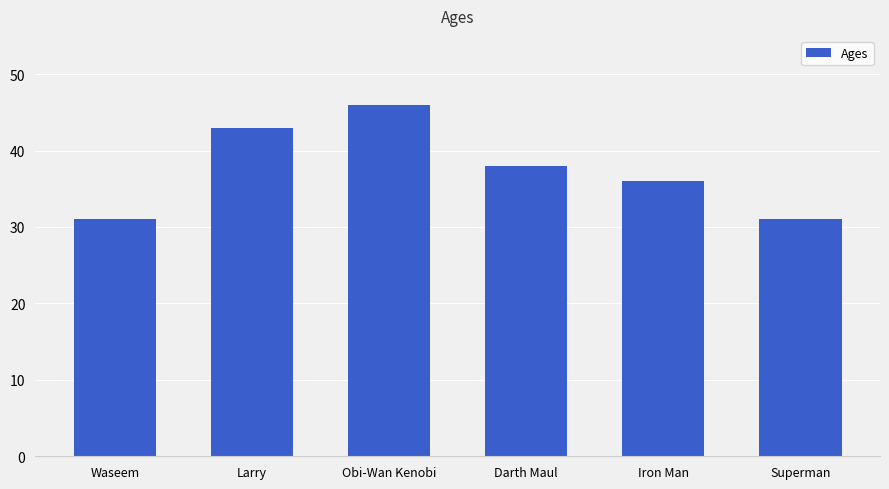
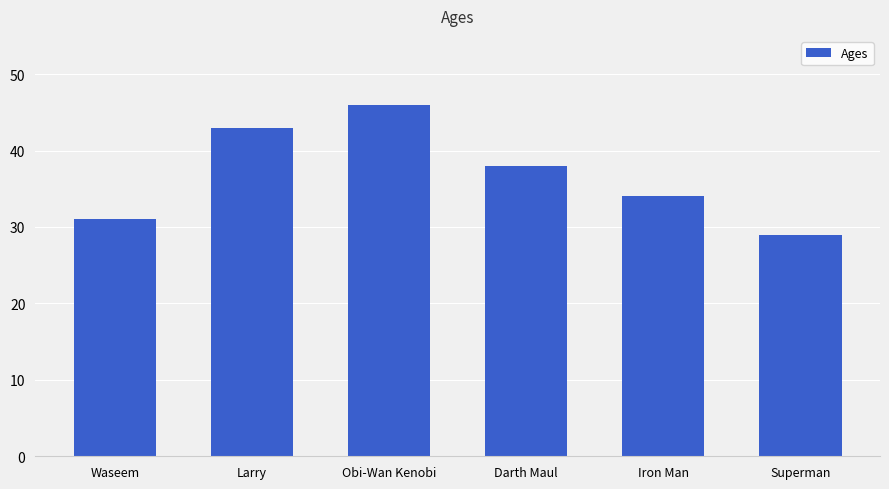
Iron Man: 36 -> 34
Superman: 31 -> 29
